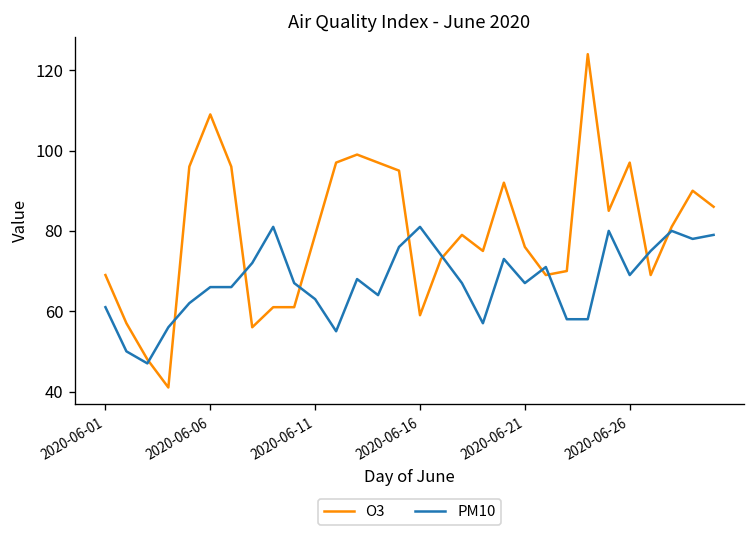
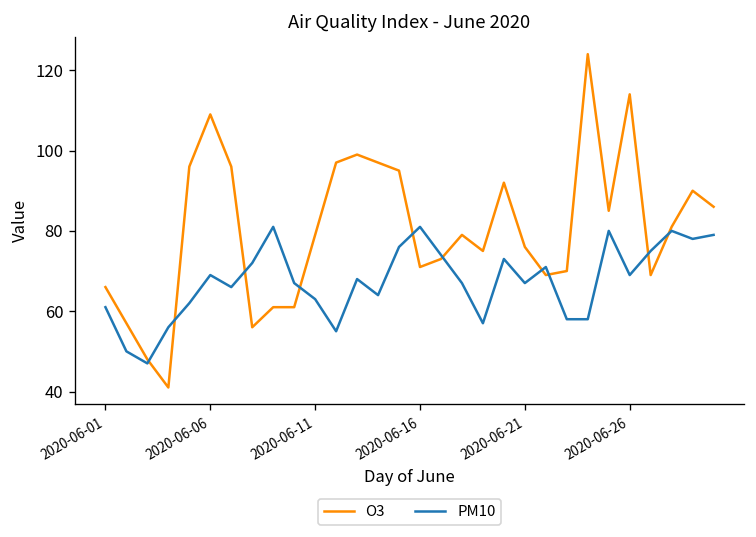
O3, 2020-06-01: 69 -> 66
PM10, 2020-06-06: 66 -> 69
O3, 2020-06-16: 59 -> 71
O3, 2020-06-26: 97 -> 114
